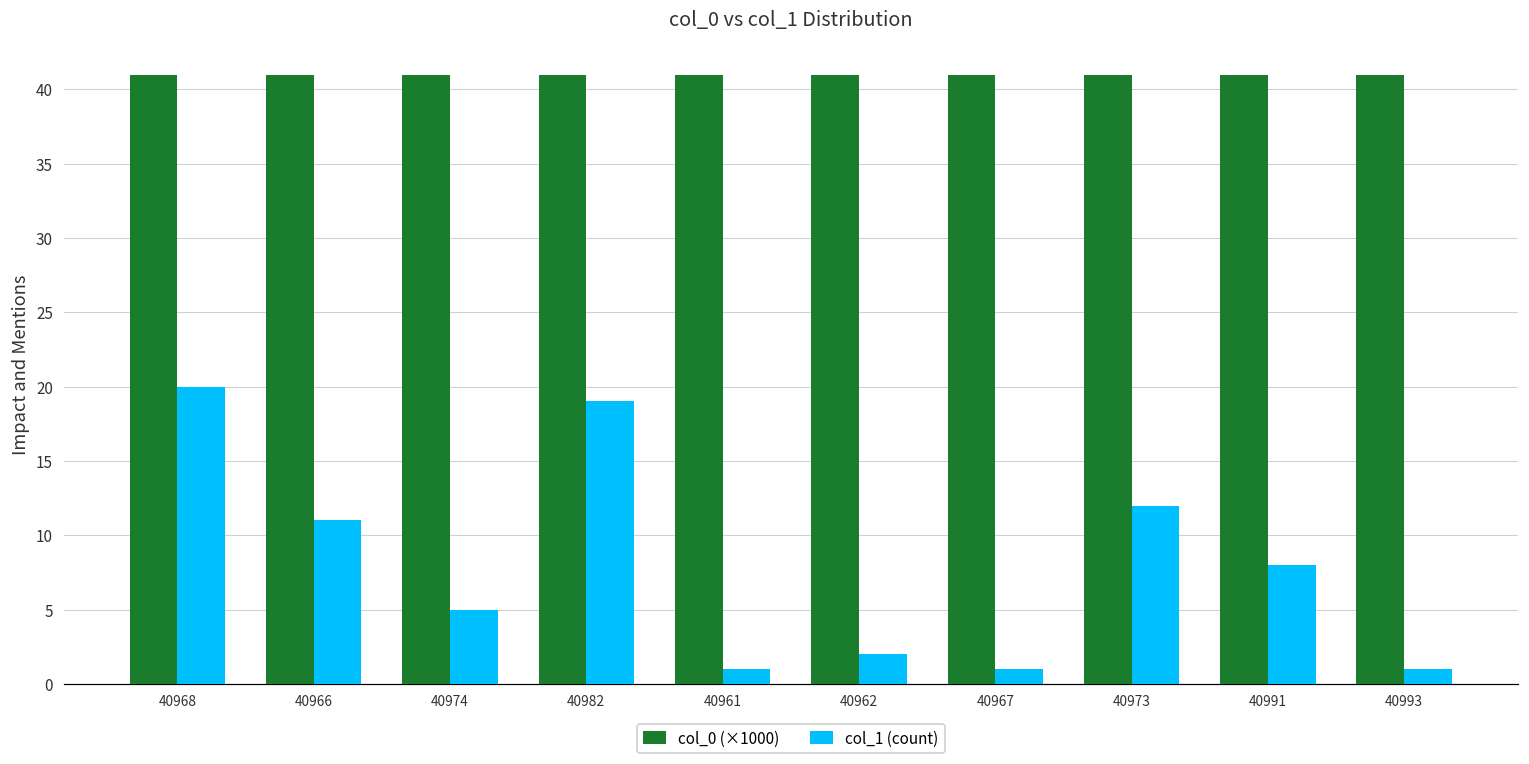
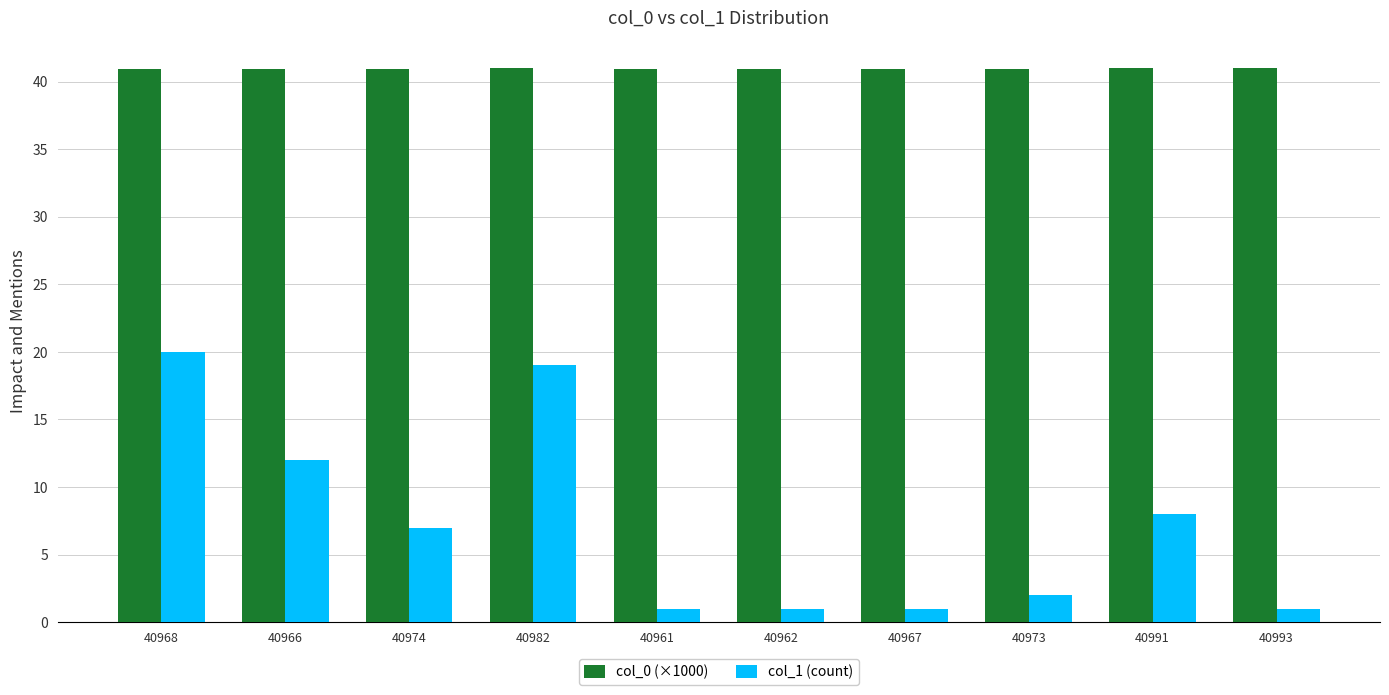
col_1 (count), 40966: 11 -> 12
col_1 (count), 40974: 5 -> 7
col_1 (count), 40962: 2 -> 1
col_1 (count), 40973: 12 -> 2
